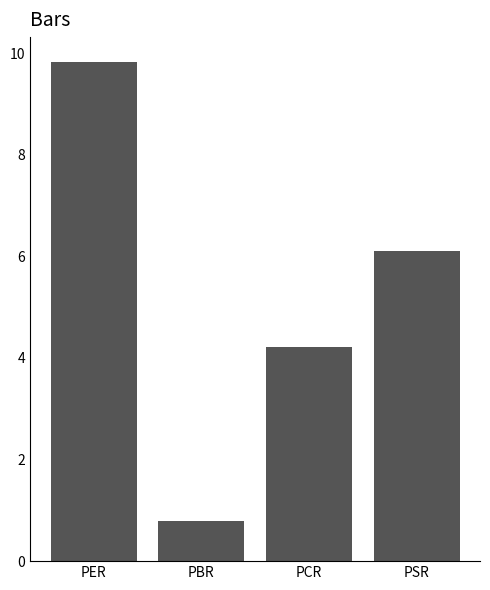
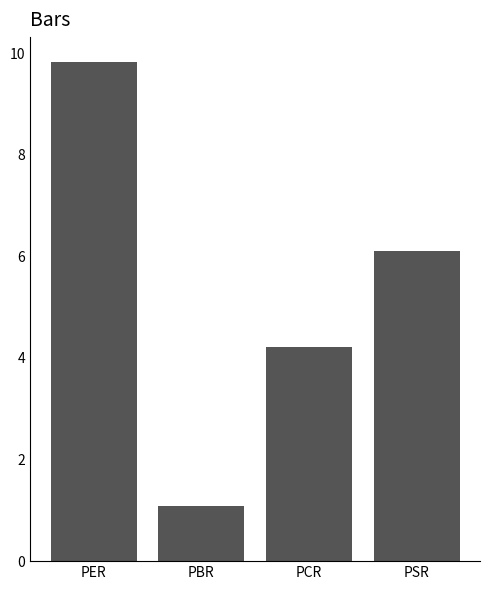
PBR: 0.8 -> 1.1
